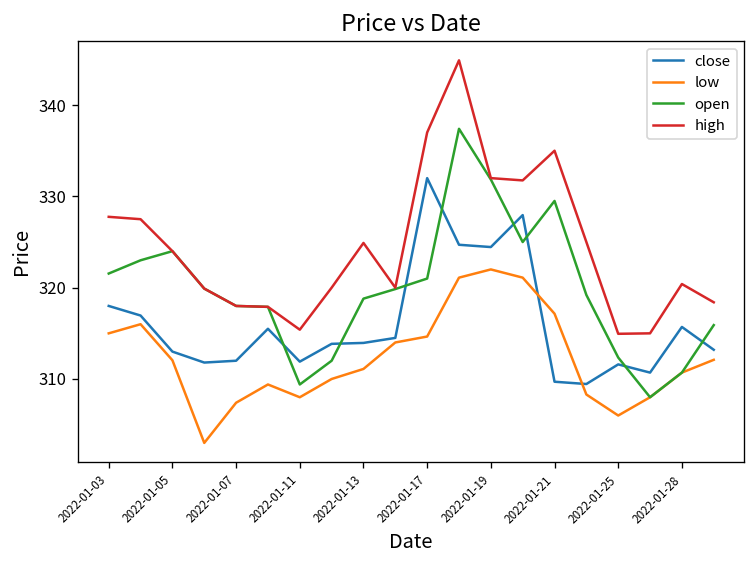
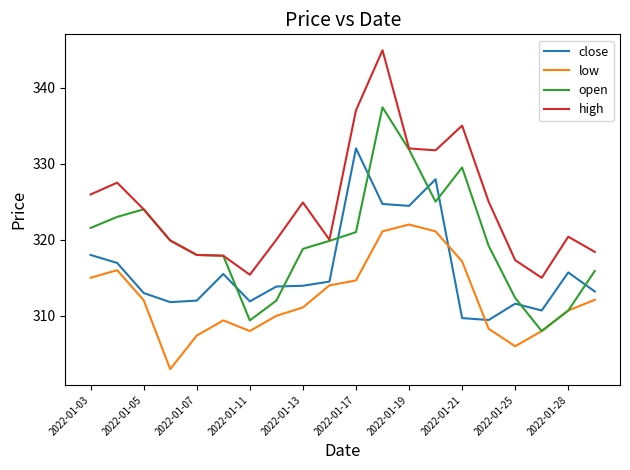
high, 2022-01-03: 328 -> 326
high, 2022-01-25: 315 -> 317
